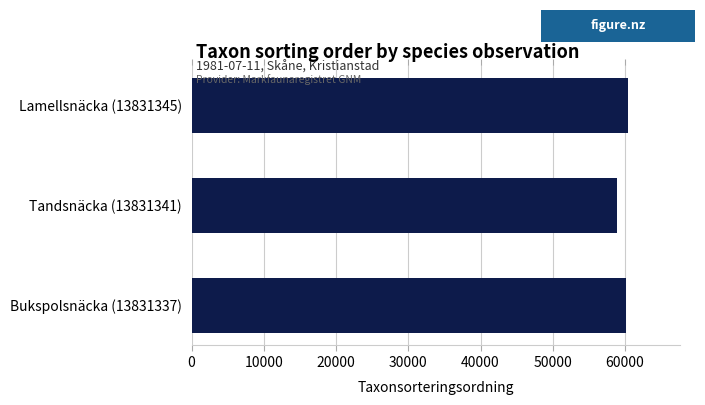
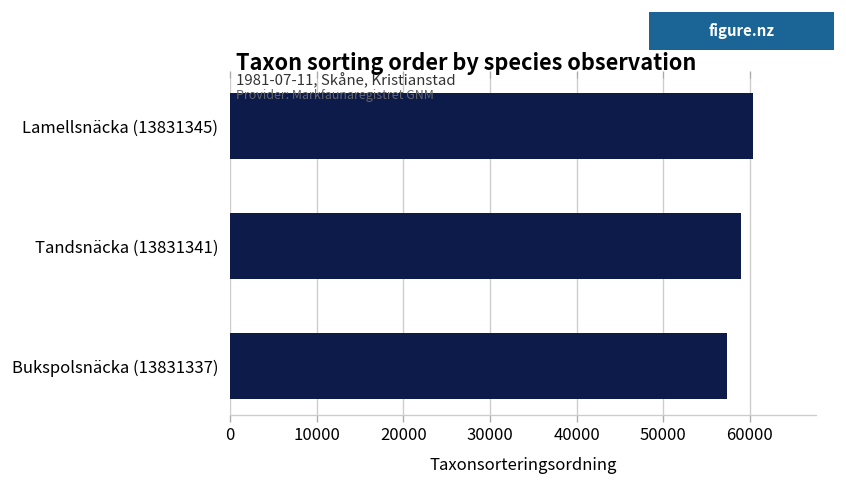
Bukspolsnäcka (13831337): 60000 -> 57000
